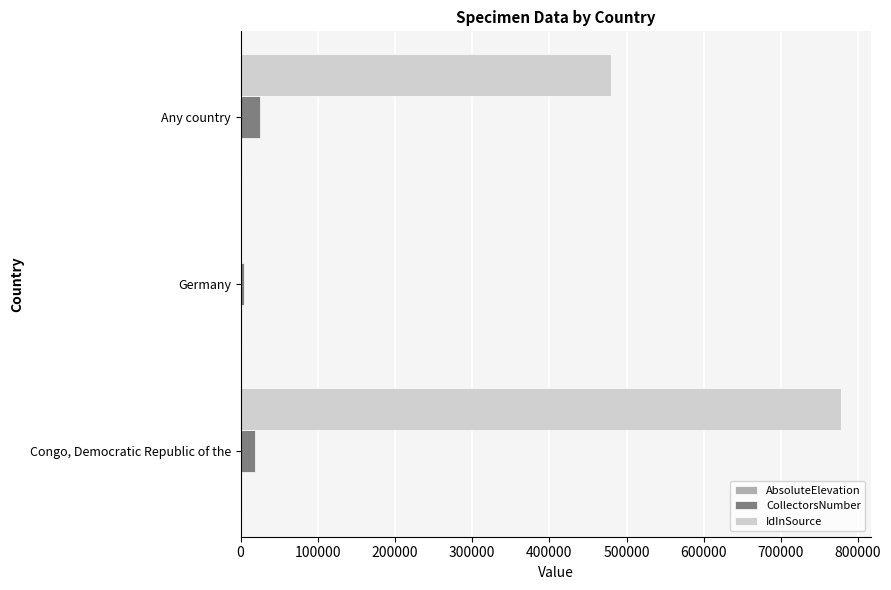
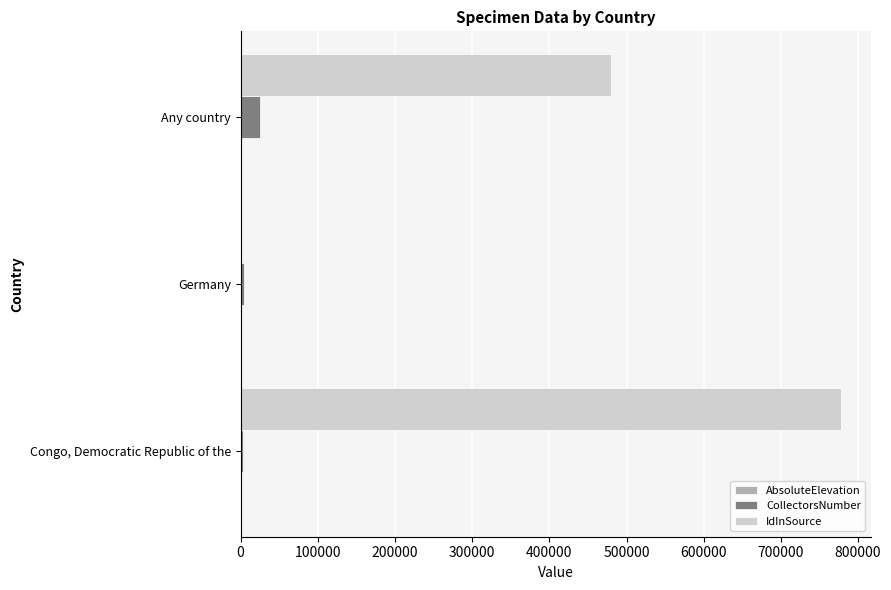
CollectorsNumber, Congo, Democratic Republic of the: 20000 -> 0
